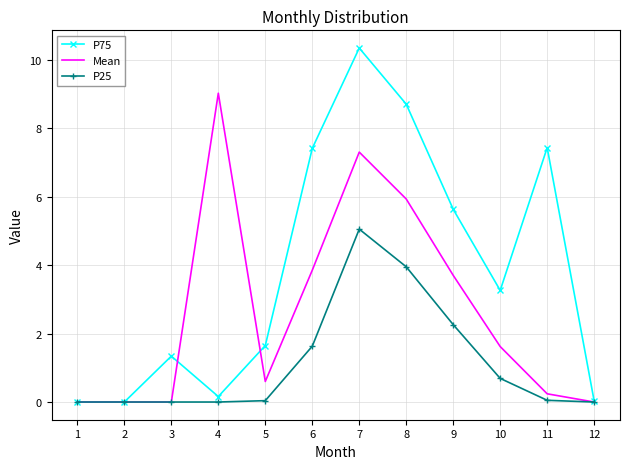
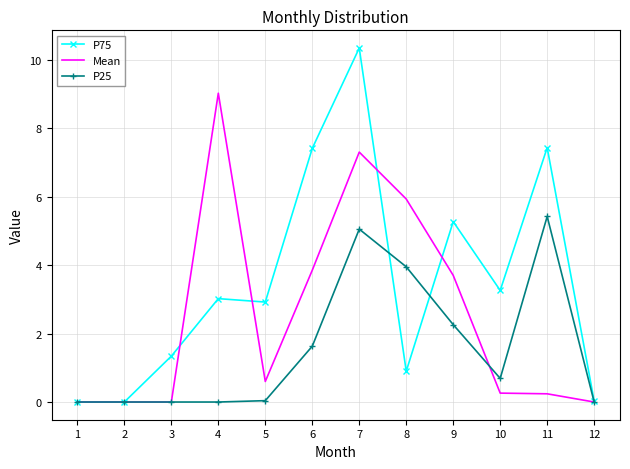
P75, 4: 0.2 -> 3.0
P75, 5: 1.7 -> 2.9
P75, 8: 8.7 -> 0.9
P75, 9: 5.6 -> 5.3
Mean, 10: 1.6 -> 0.3
P25, 11: 0.1 -> 5.4
